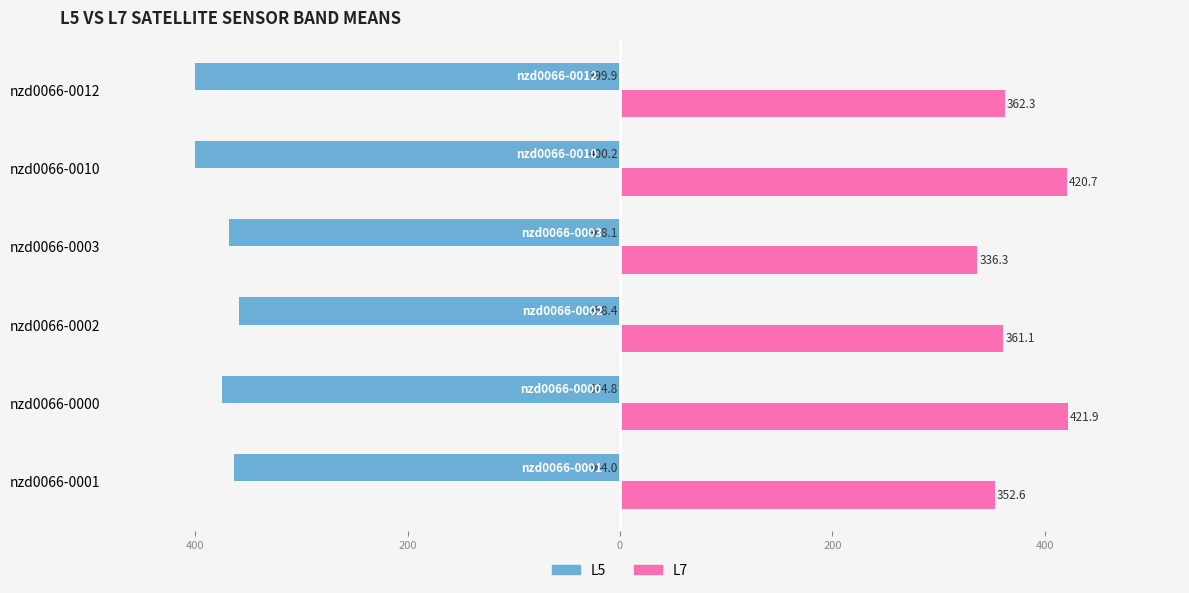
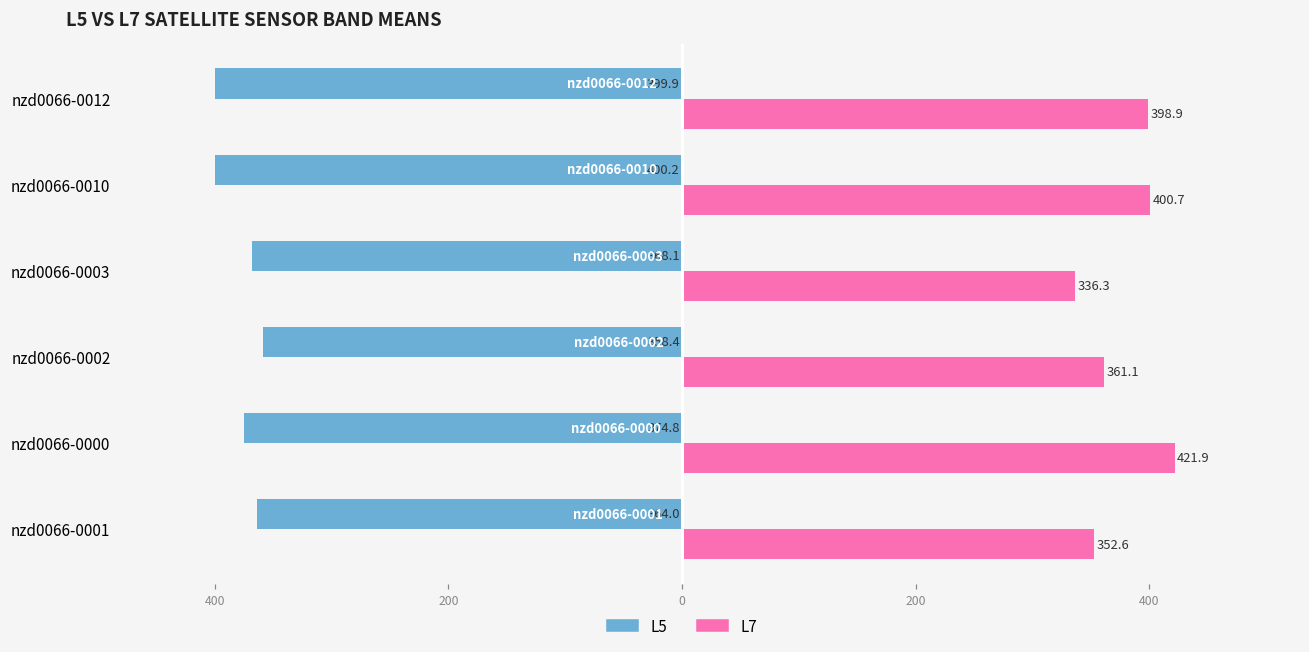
L7, nzd0066-0012: 362.3 -> 398.9
L7, nzd0066-0010: 420.7 -> 400.7
